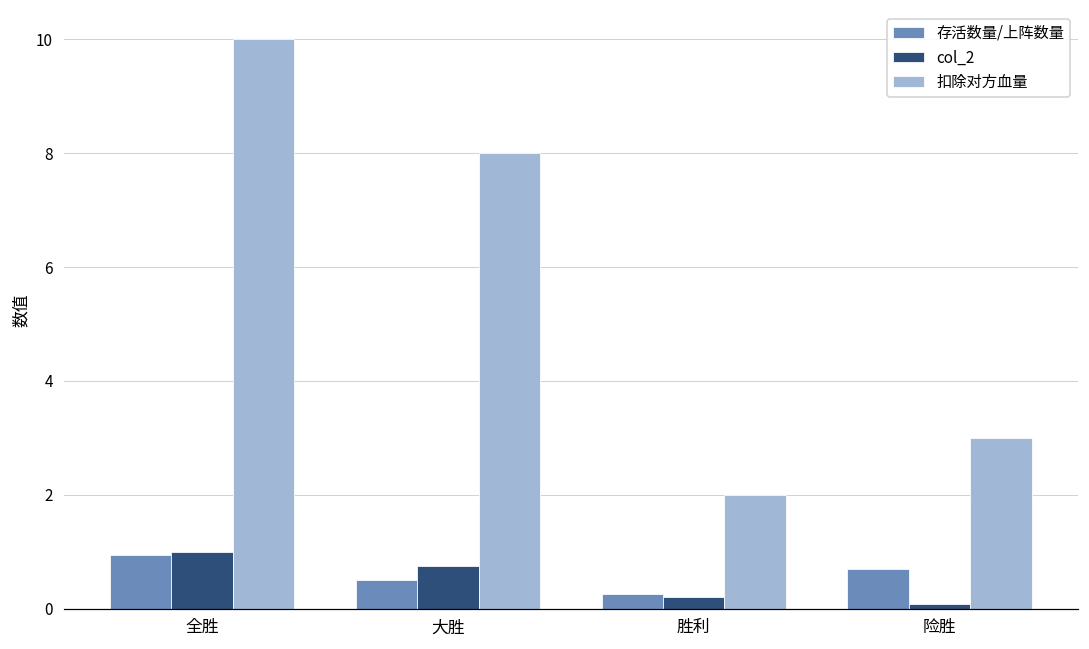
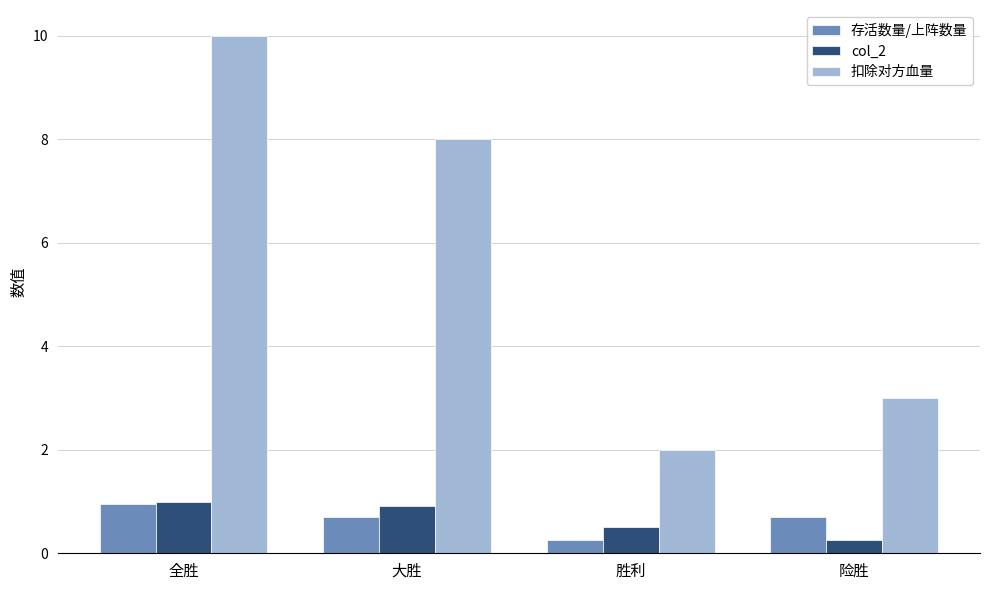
存活数量/上阵数量, 大胜: 0.5 -> 0.7
col_2, 大胜: 0.8 -> 0.9
col_2, 胜利: 0.2 -> 0.5
col_2, 险胜: 0.1 -> 0.3
